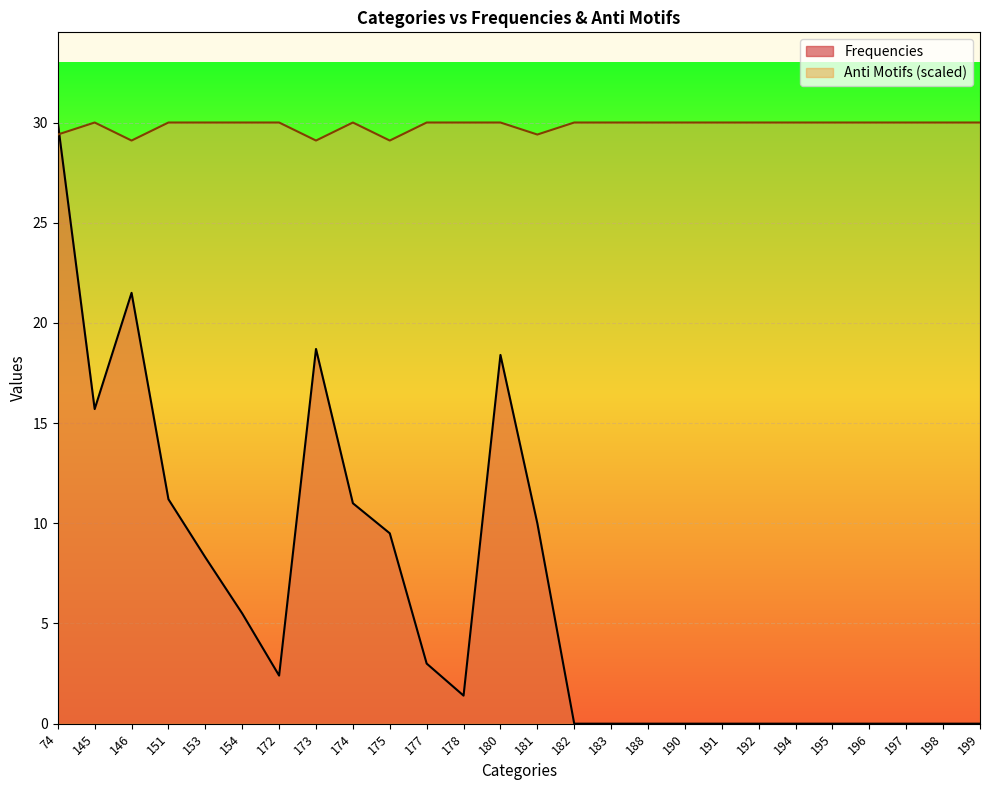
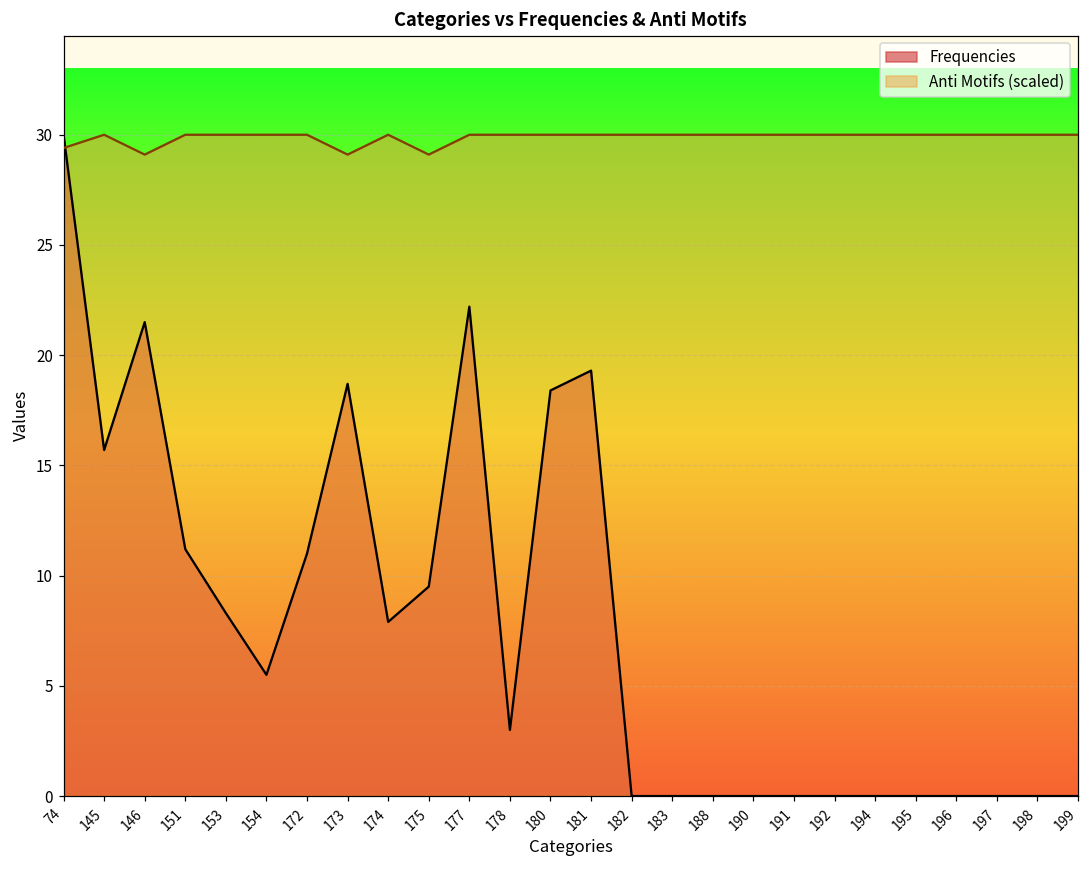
Frequencies, 172: 2.4 -> 11.0
Frequencies, 174: 11.0 -> 7.9
Frequencies, 177: 3.0 -> 22.2
Frequencies, 178: 1.4 -> 3.0
Frequencies, 181: 10.0 -> 19.3
Anti Motifs (scaled), 181: 29.4 -> 30.0
